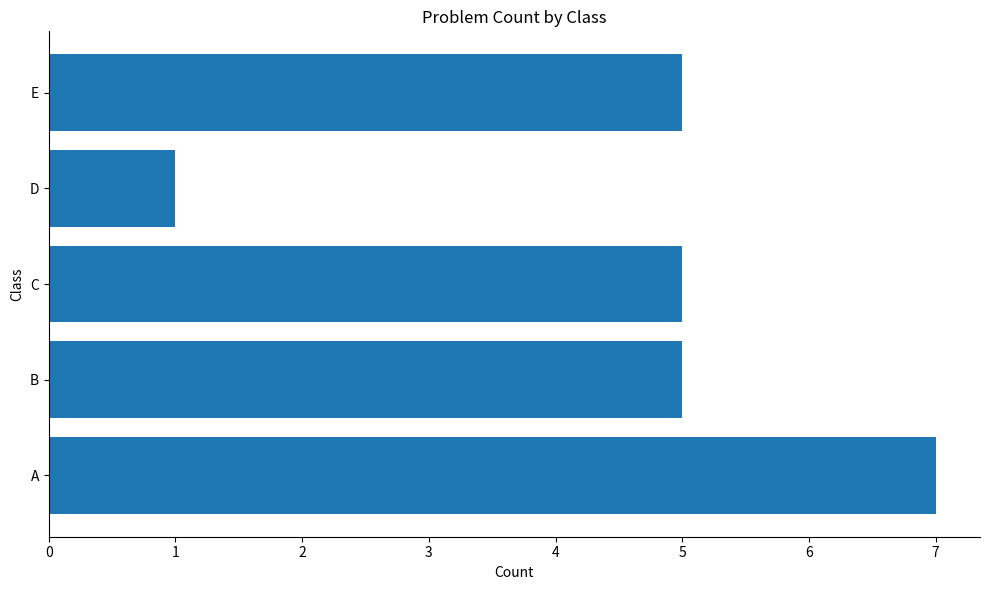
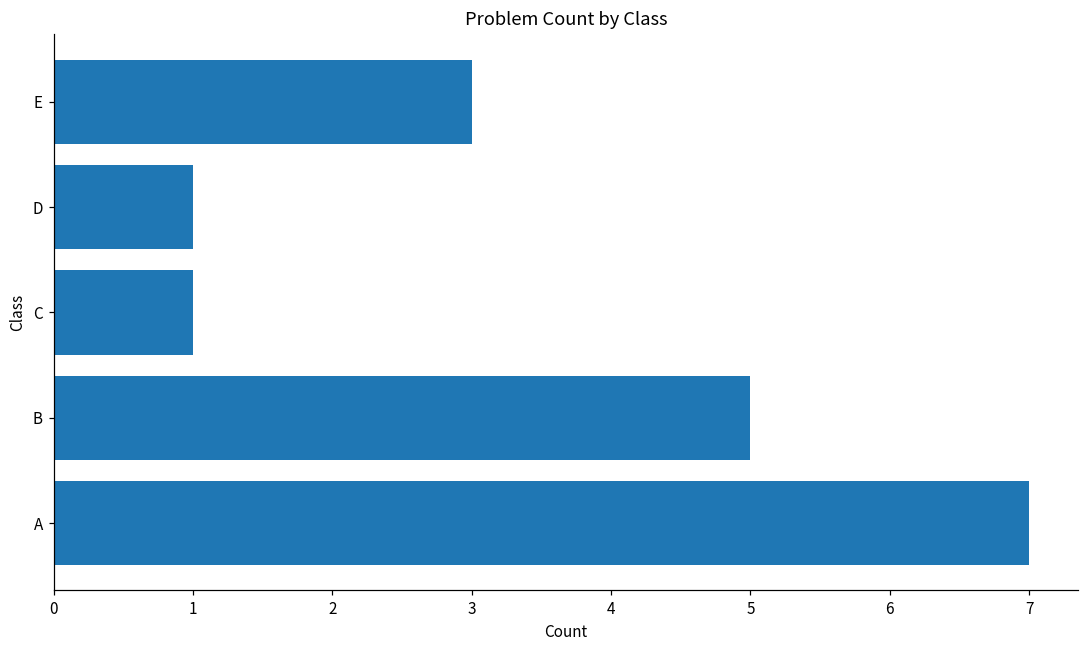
E: 5 -> 3
C: 5 -> 1
